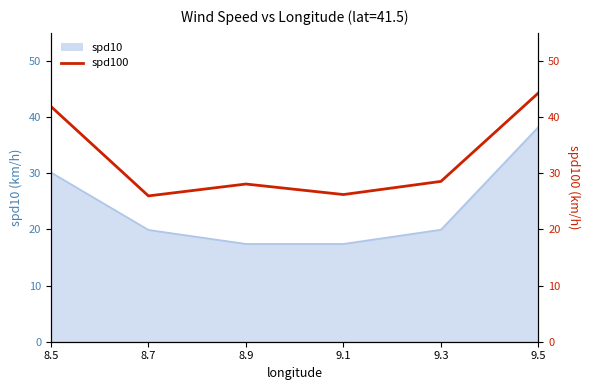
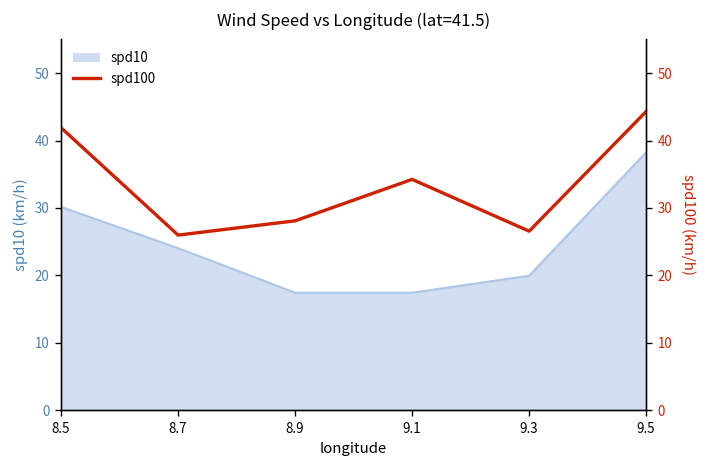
spd10, 8.7: 20 -> 24
spd100, 9.1: 26 -> 34
spd100, 9.3: 29 -> 27
